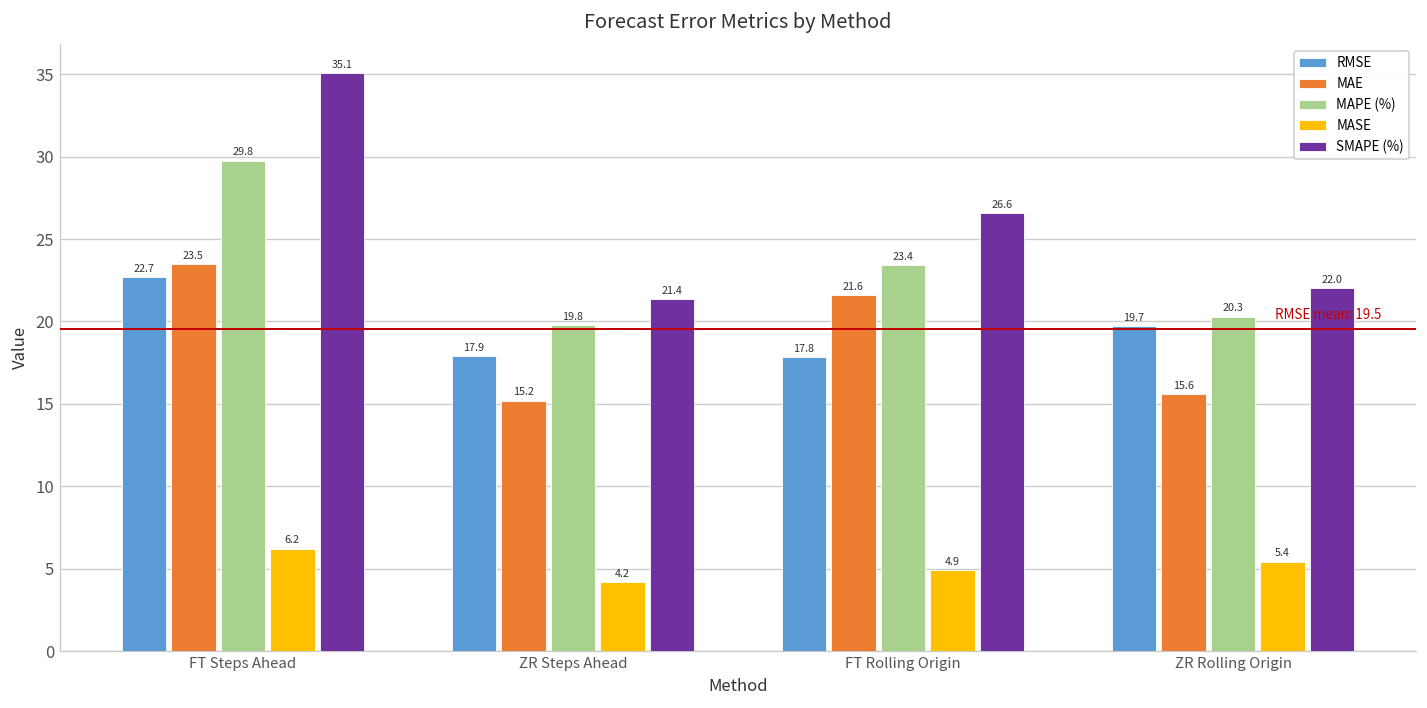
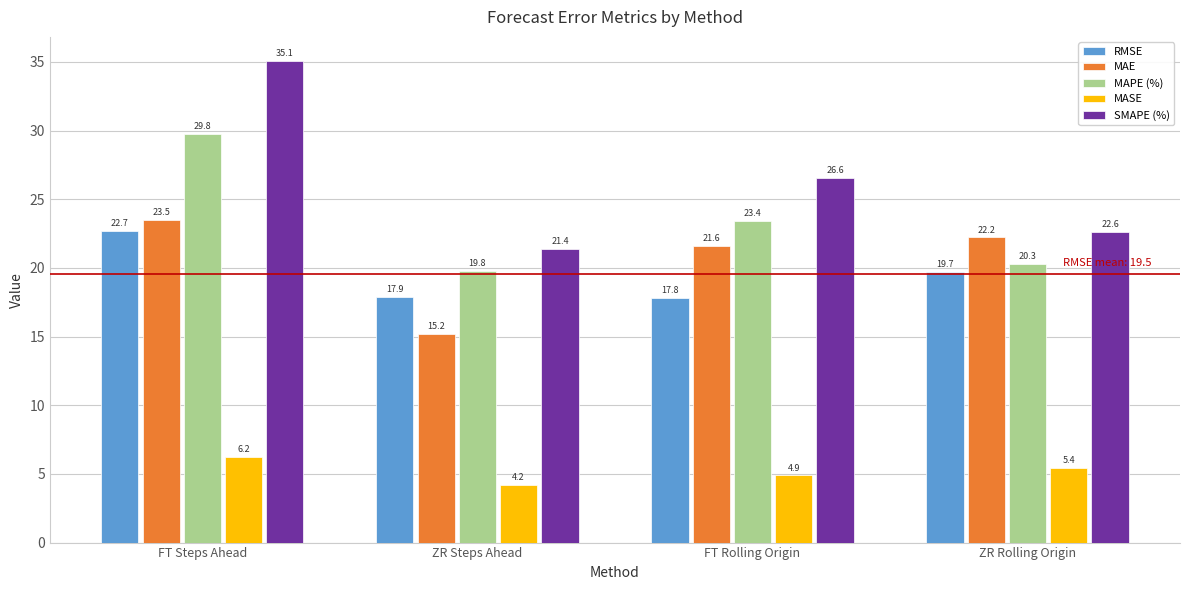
MAE, ZR Rolling Origin: 15.6 -> 22.2
SMAPE (%), ZR Rolling Origin: 22.0 -> 22.6
